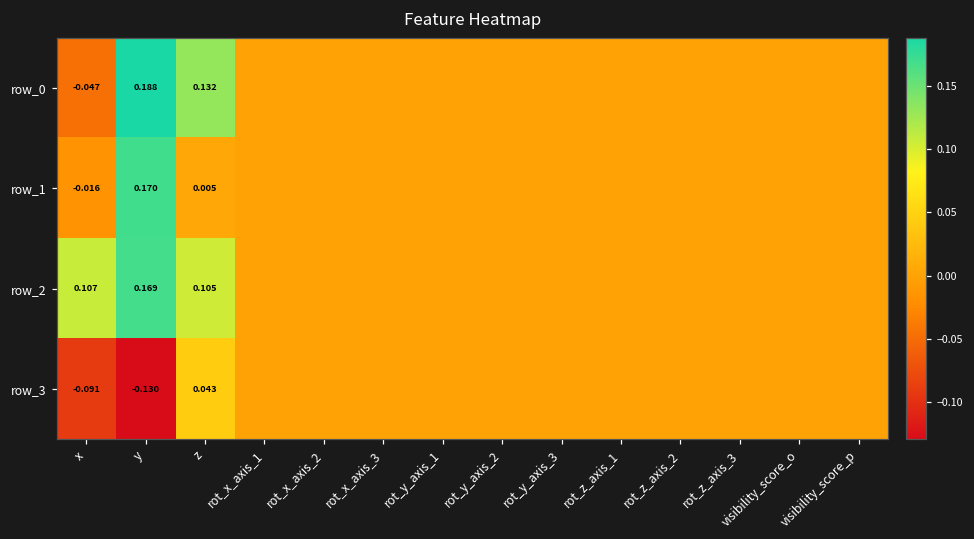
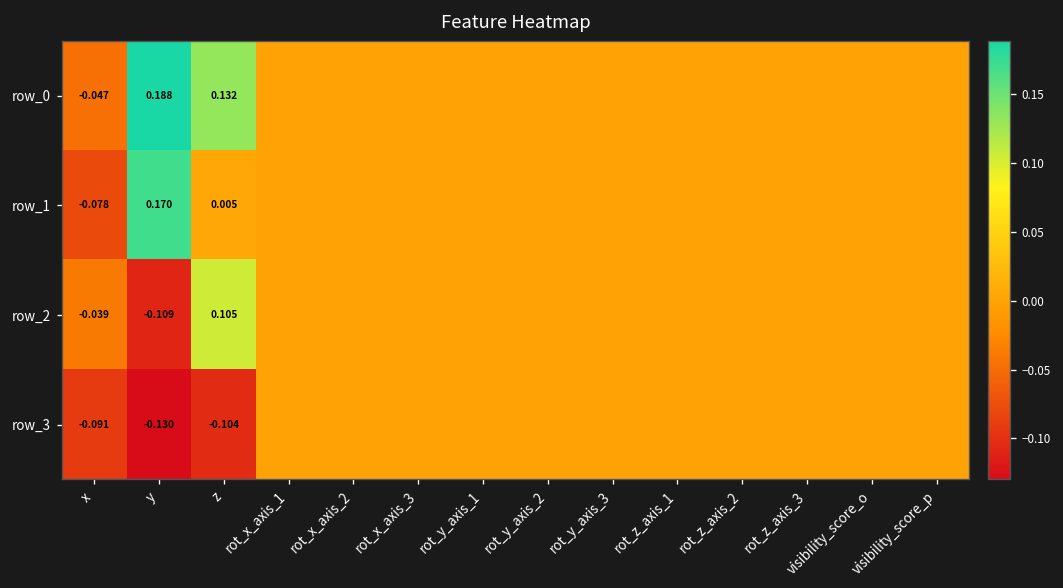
row_1, x: -0.016 -> -0.078
row_2, x: 0.107 -> -0.039
row_2, y: 0.169 -> -0.109
row_3, z: 0.043 -> -0.104
